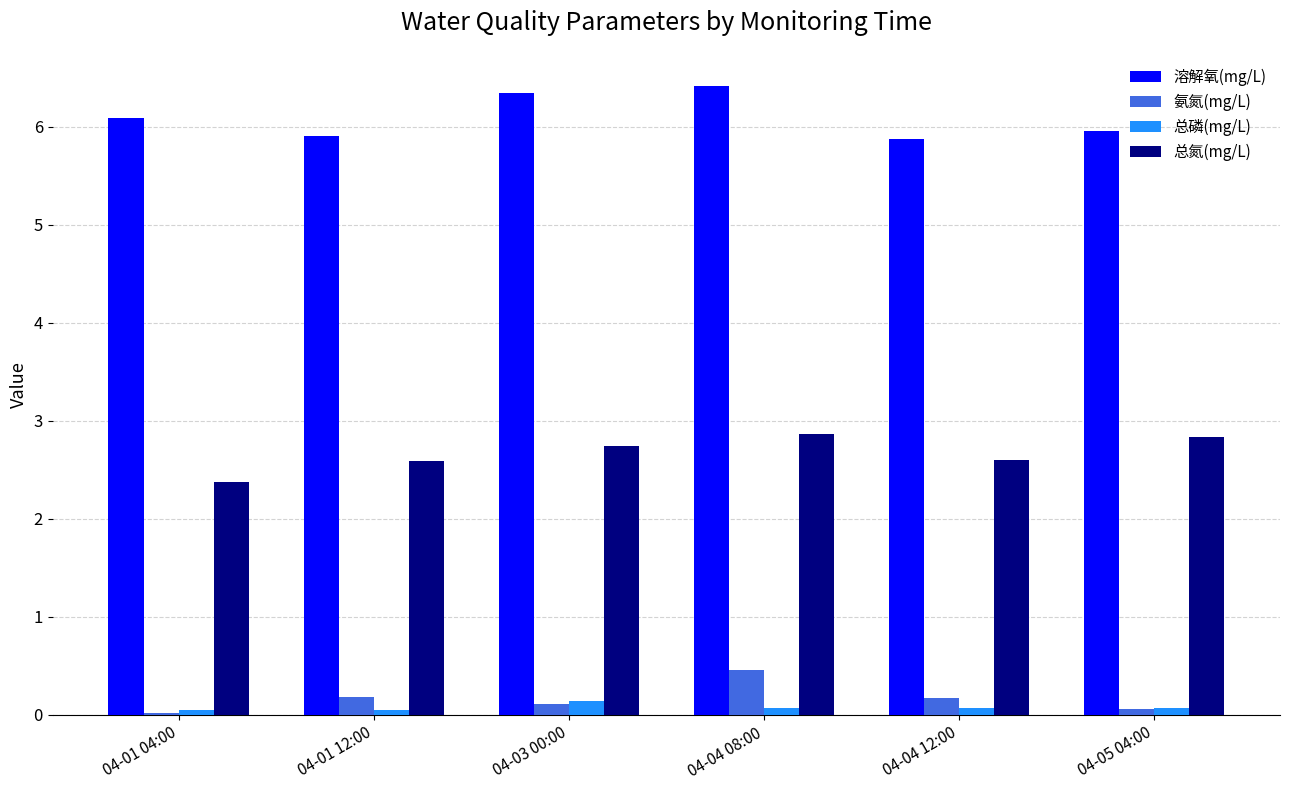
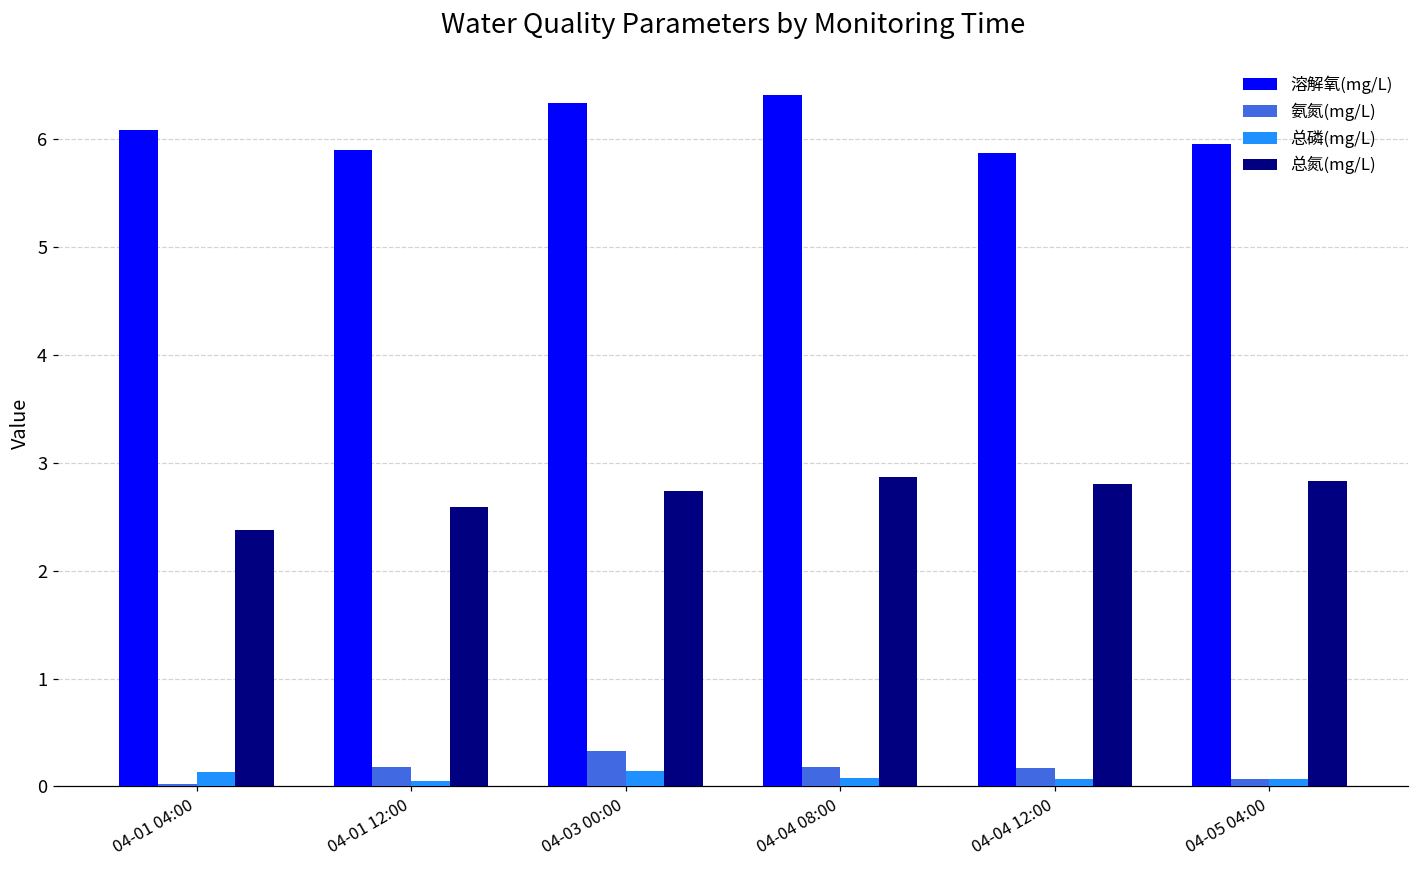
总磷(mg/L), 04-01 04:00: 0.0 -> 0.1
氨氮(mg/L), 04-03 00:00: 0.1 -> 0.3
氨氮(mg/L), 04-04 08:00: 0.5 -> 0.2
总氮(mg/L), 04-04 12:00: 2.6 -> 2.8
